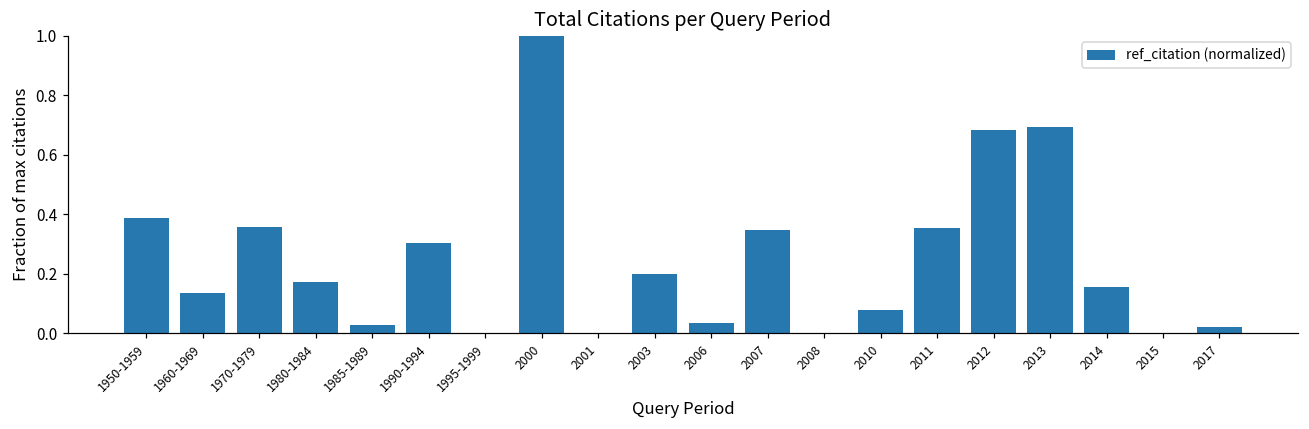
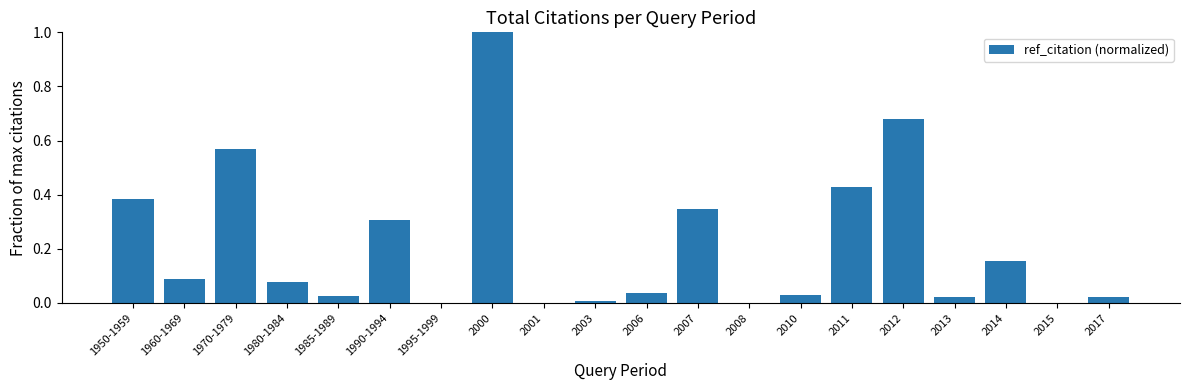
1960-1969: 0.14 -> 0.09
1970-1979: 0.36 -> 0.57
1980-1984: 0.17 -> 0.08
2003: 0.20 -> 0.01
2010: 0.08 -> 0.03
2011: 0.35 -> 0.43
2013: 0.69 -> 0.02
